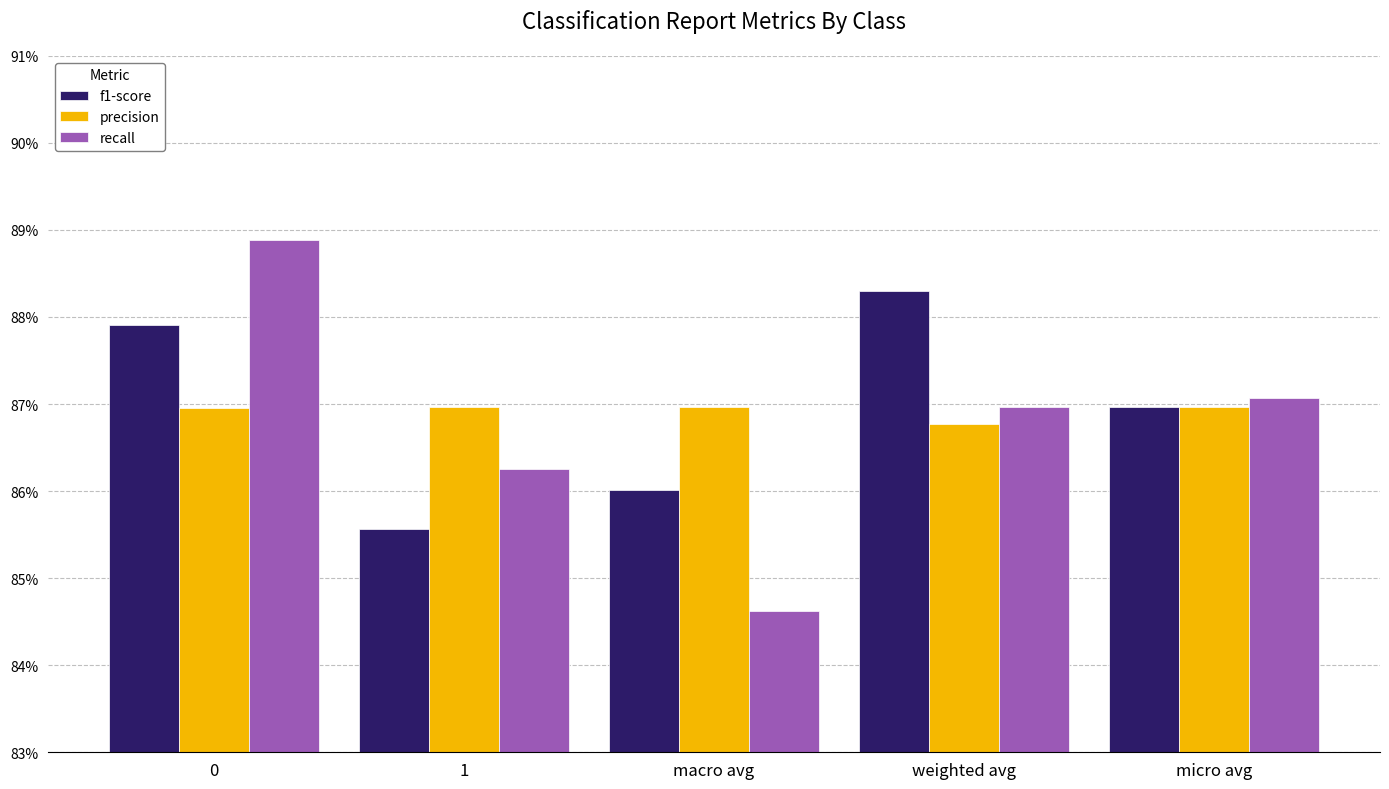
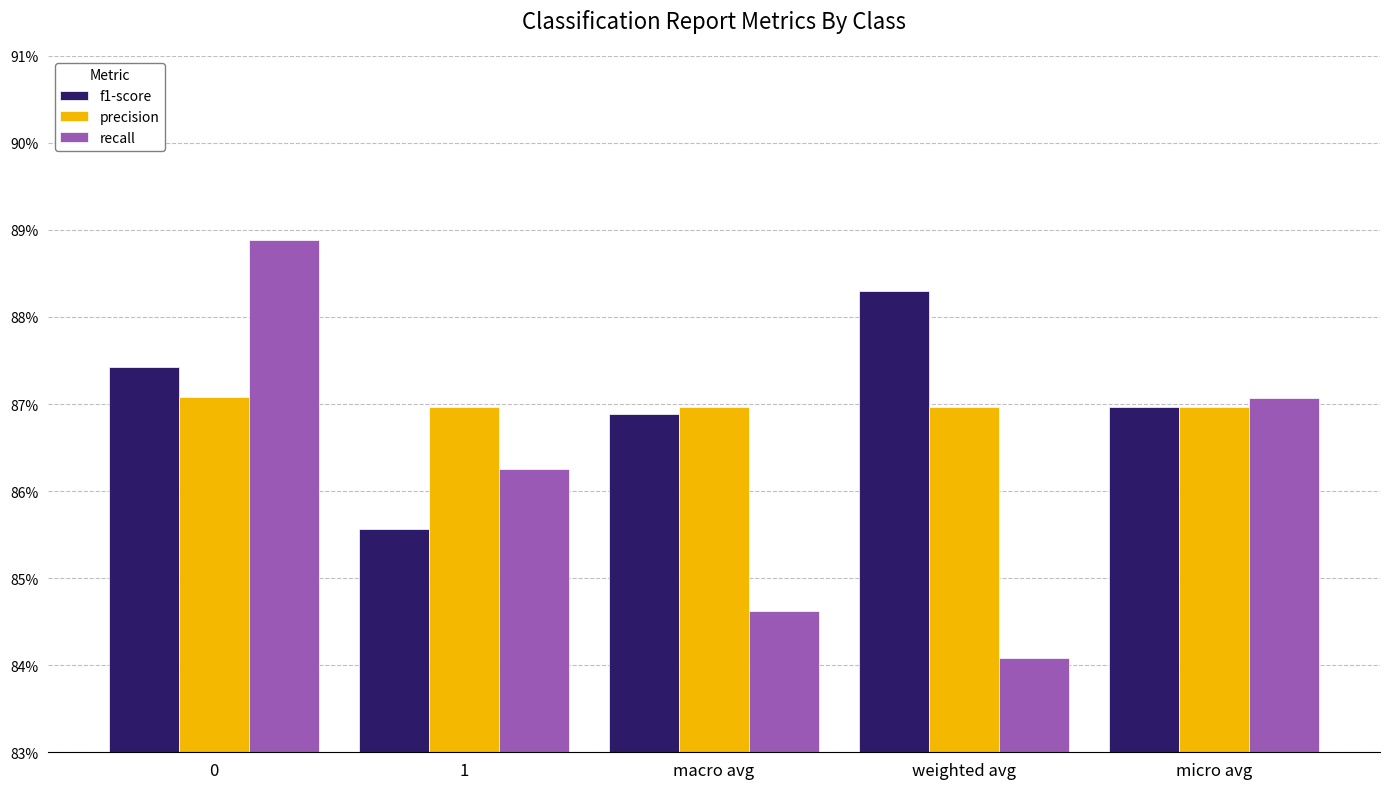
f1-score, 0: 87.9% -> 87.4%
precision, 0: 87.0% -> 87.1%
f1-score, macro avg: 86.0% -> 86.9%
precision, weighted avg: 86.8% -> 87.0%
recall, weighted avg: 87.0% -> 84.1%
